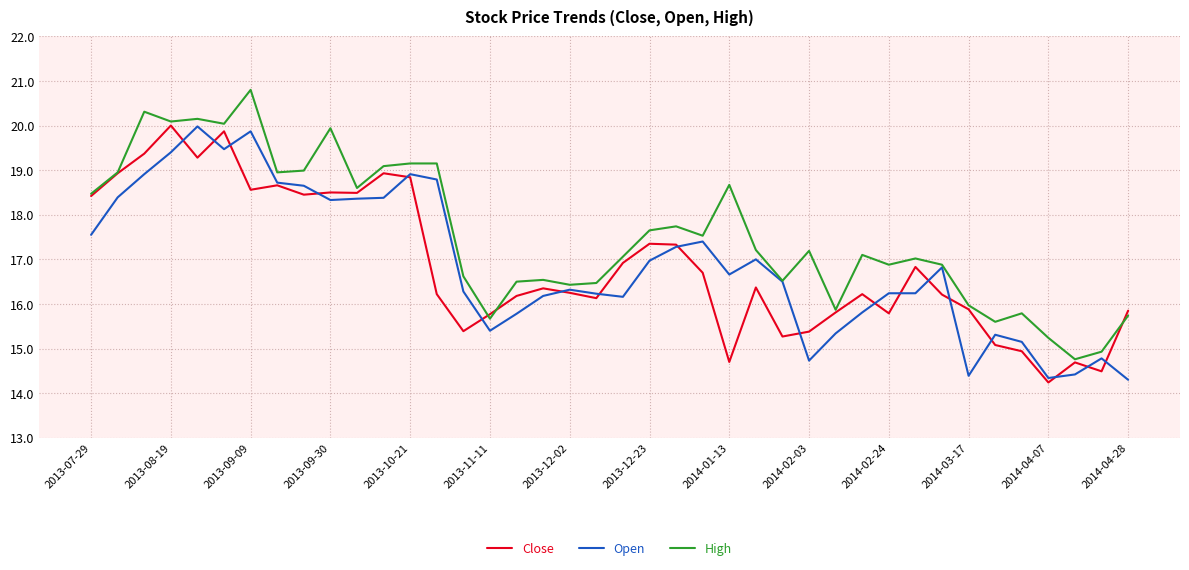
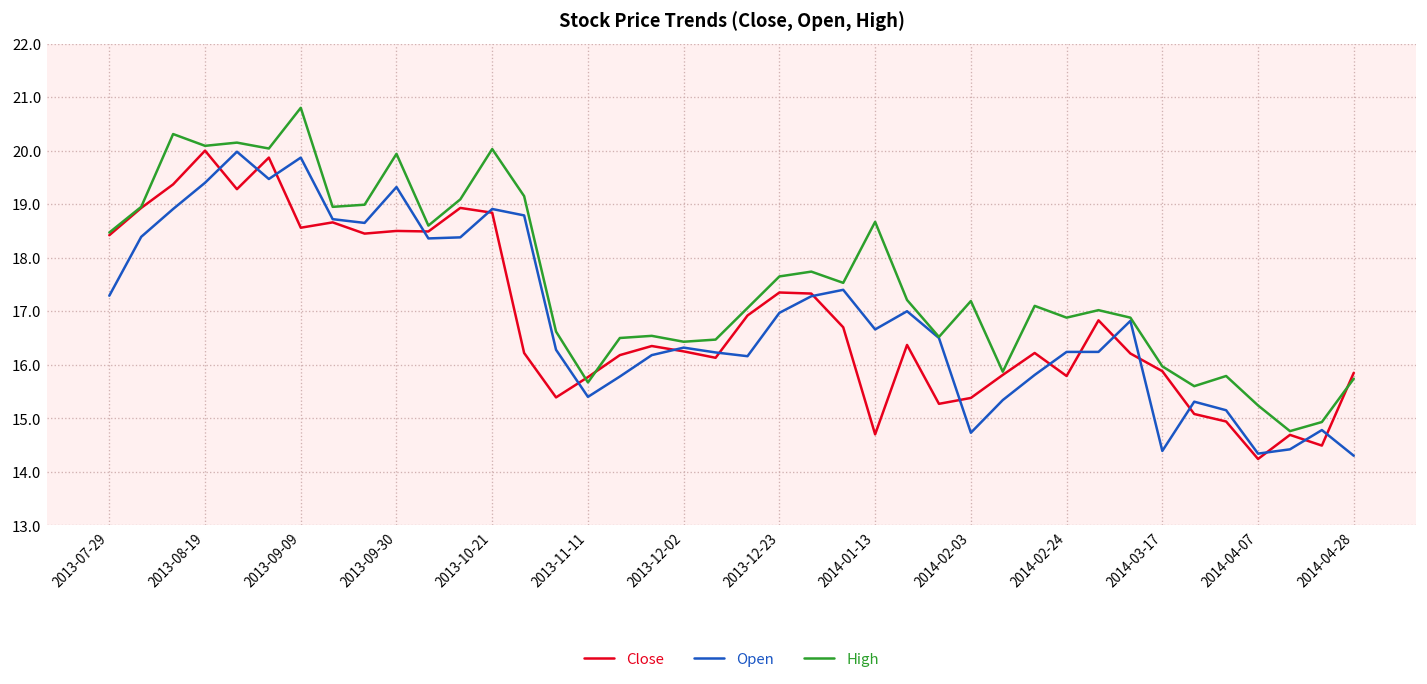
Open, 2013-07-29: 17.6 -> 17.3
Open, 2013-09-30: 18.3 -> 19.3
High, 2013-10-21: 19.2 -> 20.0
